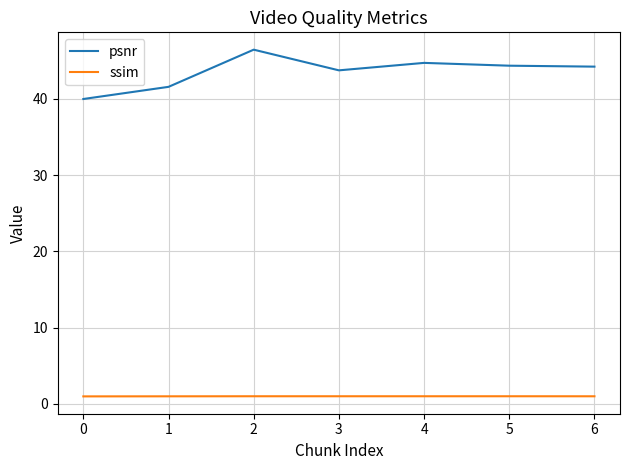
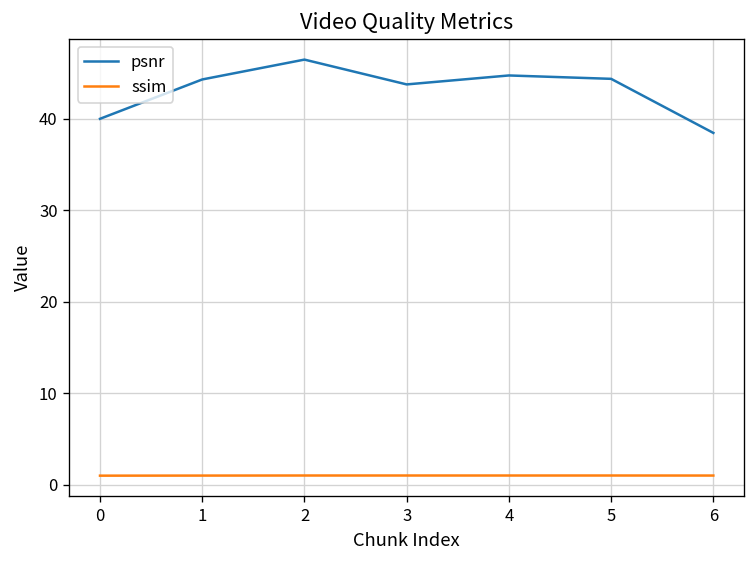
psnr, 1: 42 -> 44
psnr, 6: 44 -> 38
